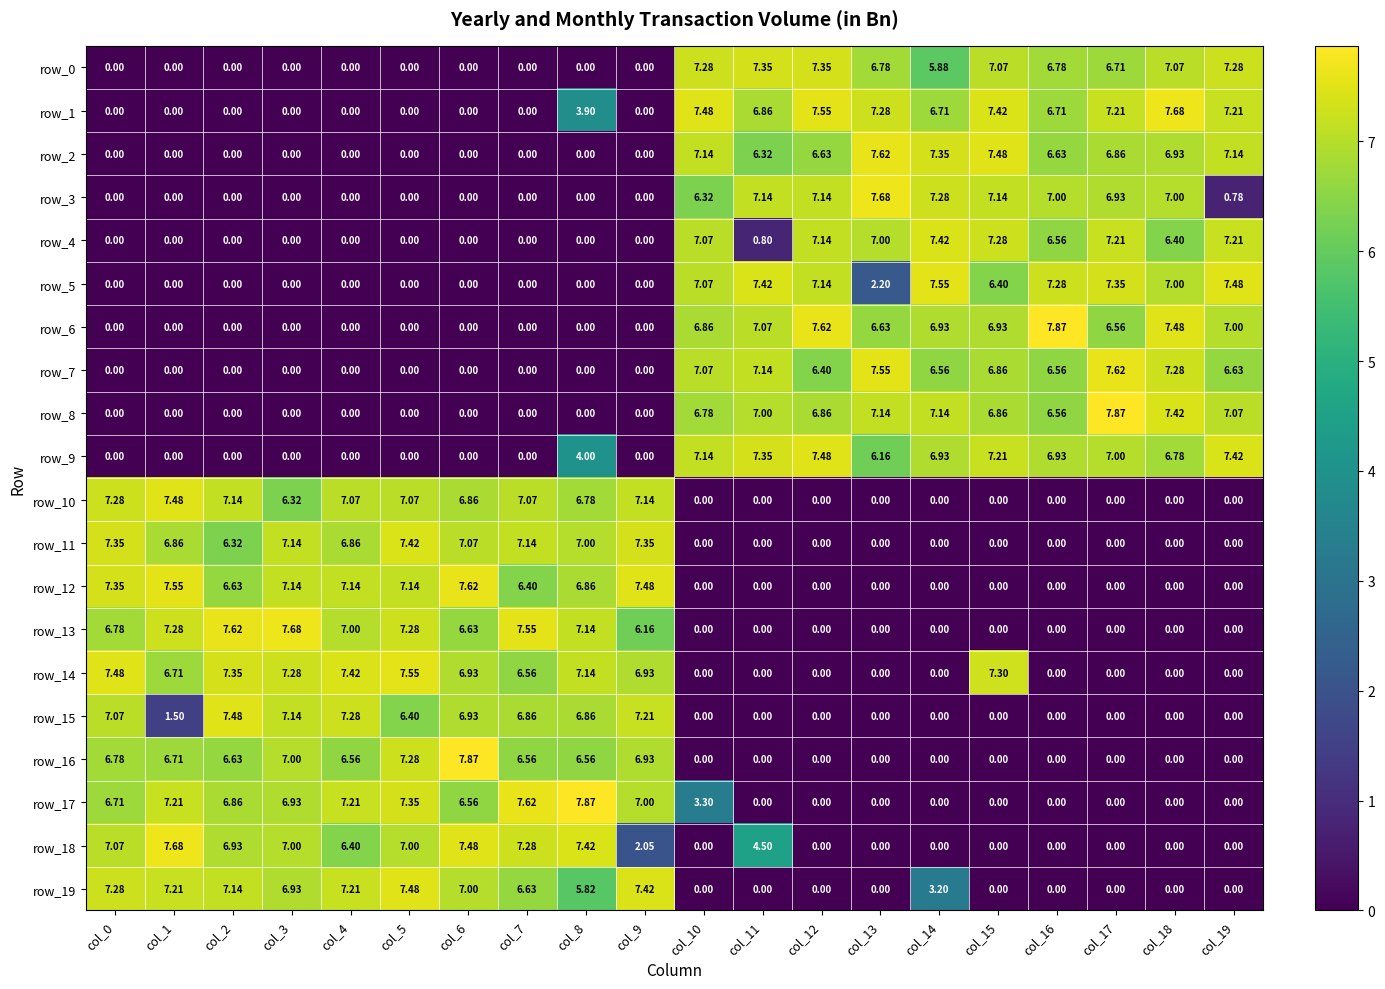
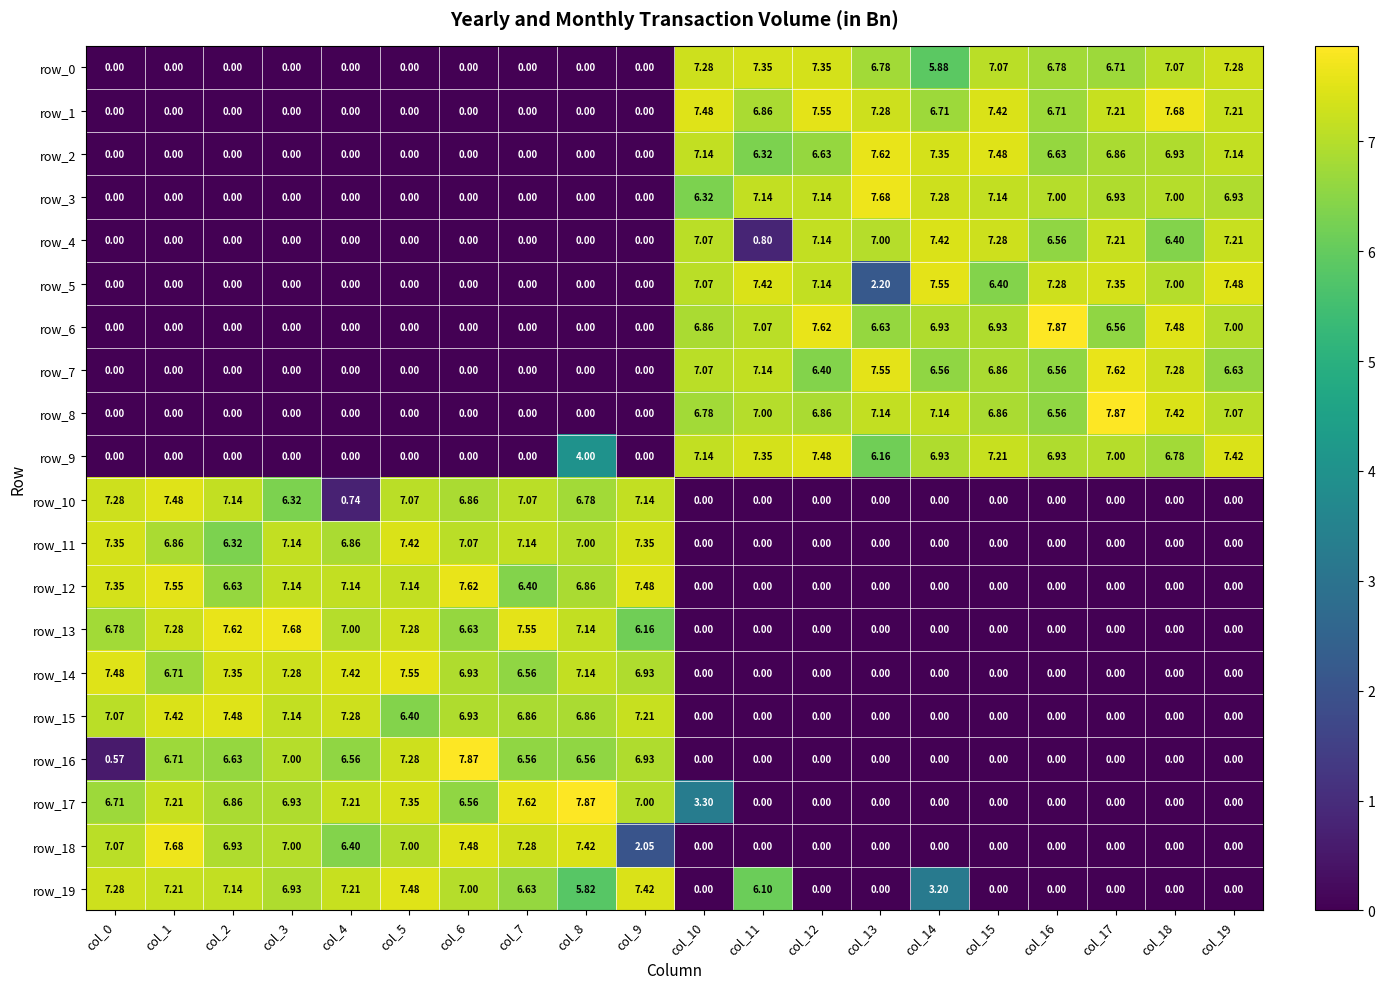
row_1, col_8: 3.90 -> 0.00
row_3, col_19: 0.78 -> 6.93
row_10, col_4: 7.07 -> 0.74
row_14, col_15: 7.30 -> 0.00
row_15, col_1: 1.50 -> 7.42
row_16, col_0: 6.78 -> 0.57
row_18, col_11: 4.50 -> 0.00
row_19, col_11: 0.00 -> 6.10
